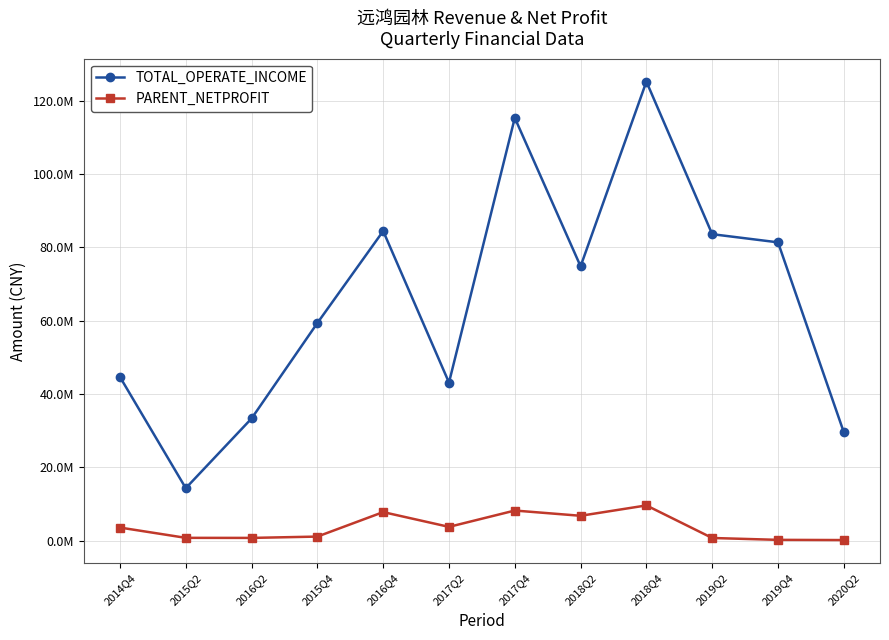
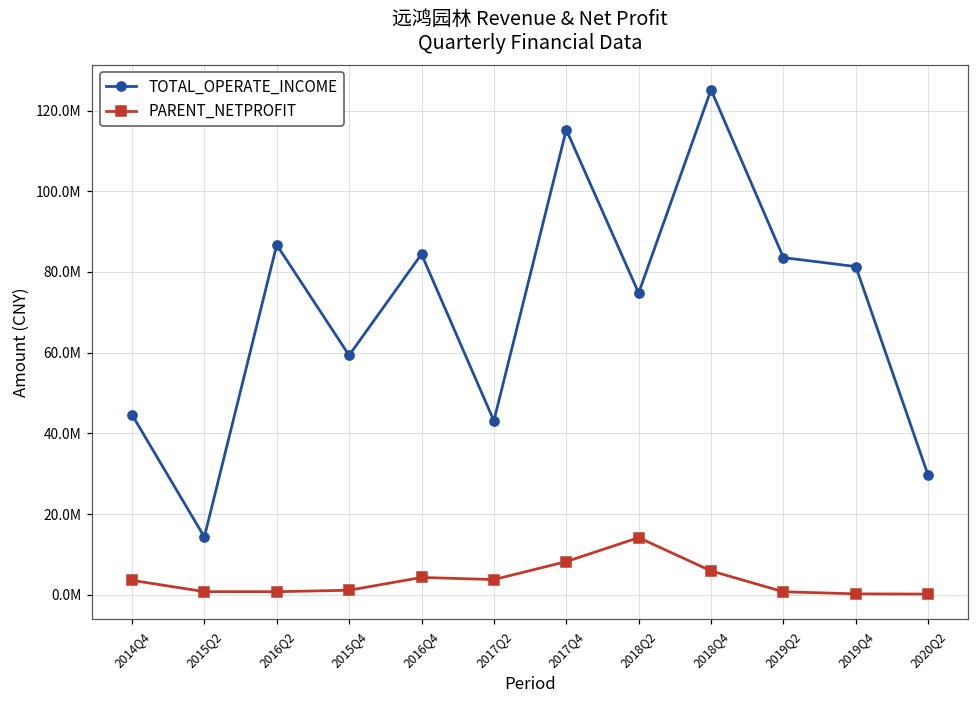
TOTAL_OPERATE_INCOME, 2016Q2: 33000000 -> 87000000
PARENT_NETPROFIT, 2016Q4: 8000000 -> 4000000
PARENT_NETPROFIT, 2018Q2: 7000000 -> 14000000
PARENT_NETPROFIT, 2018Q4: 10000000 -> 6000000
